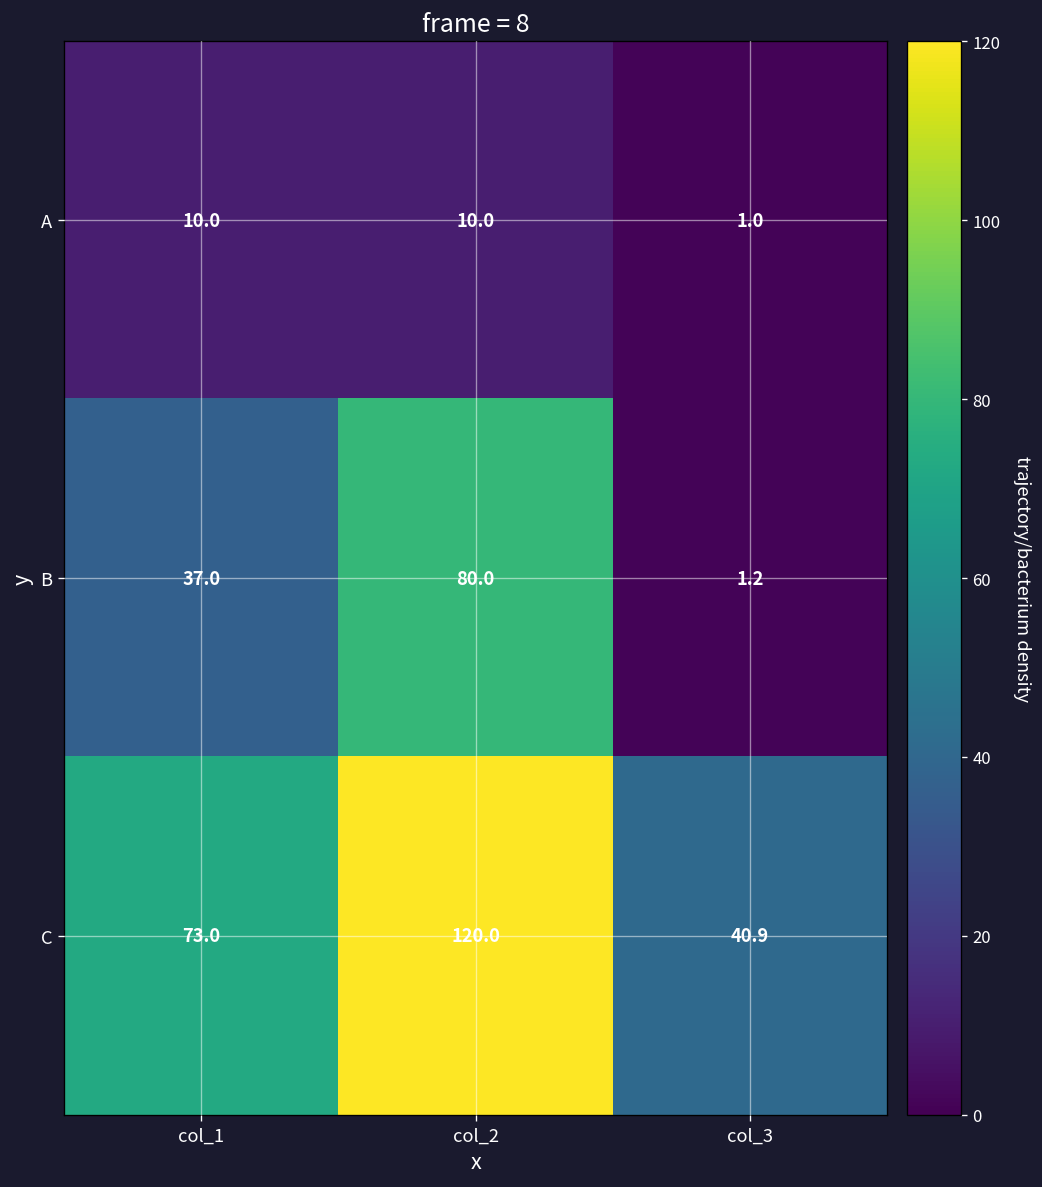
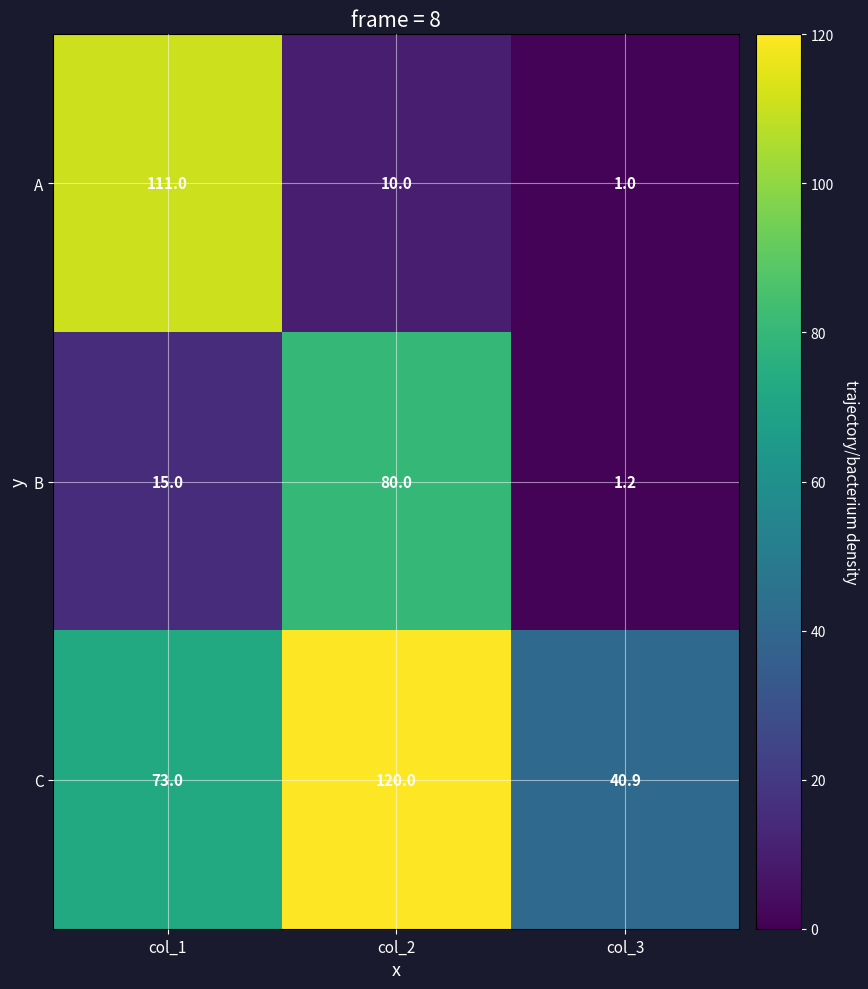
A, col_1: 10.0 -> 111.0
B, col_1: 37.0 -> 15.0
